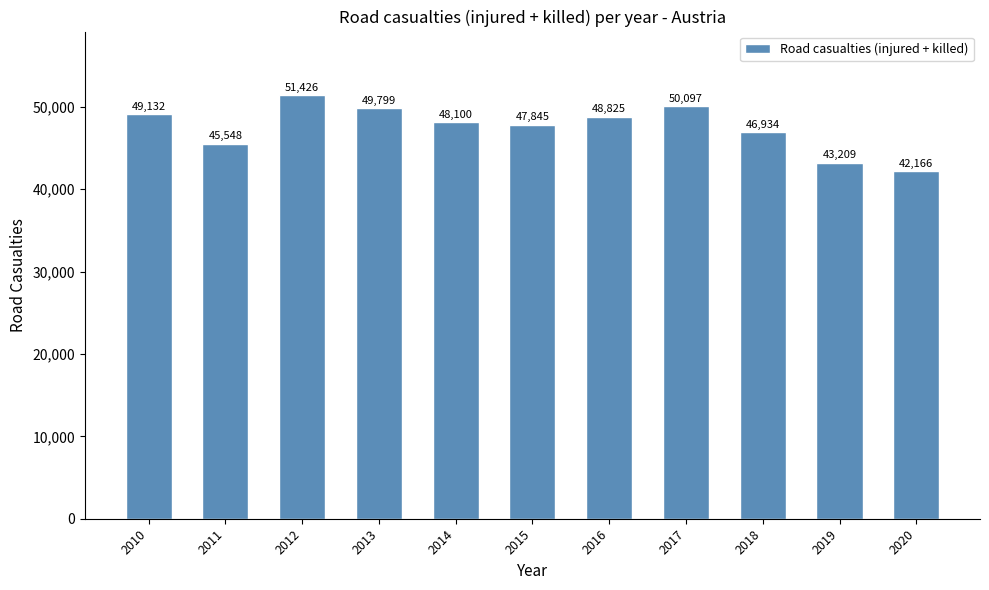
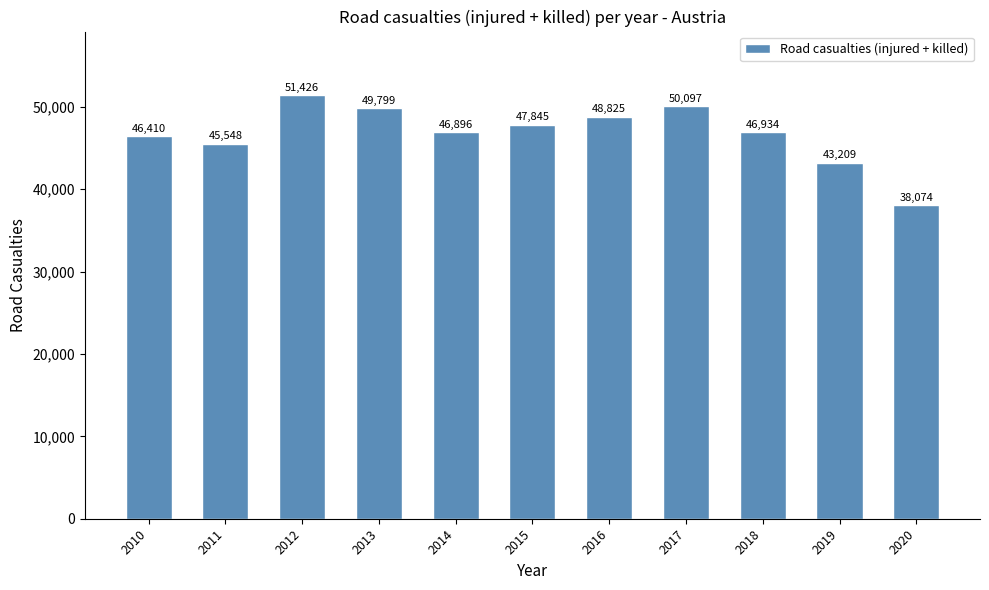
2010: 49,132 -> 46,410
2014: 48,100 -> 46,896
2020: 42,166 -> 38,074
